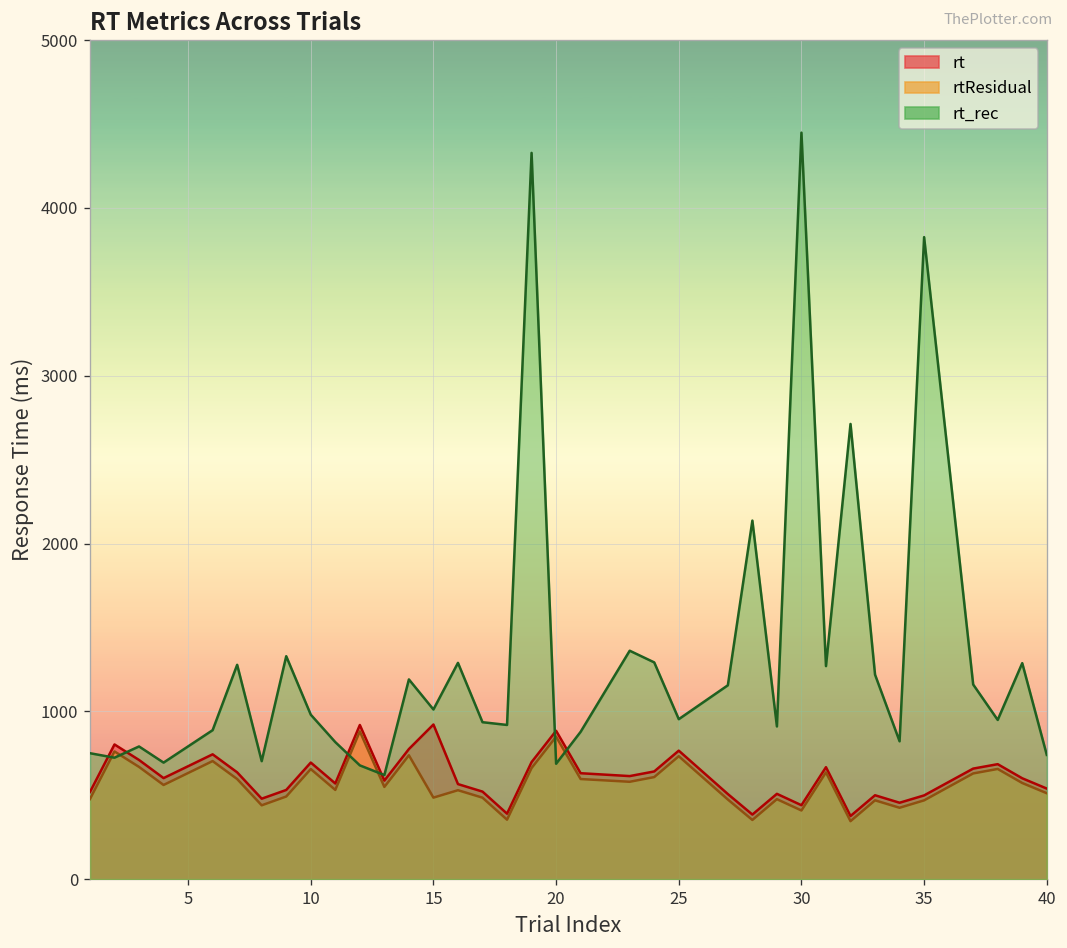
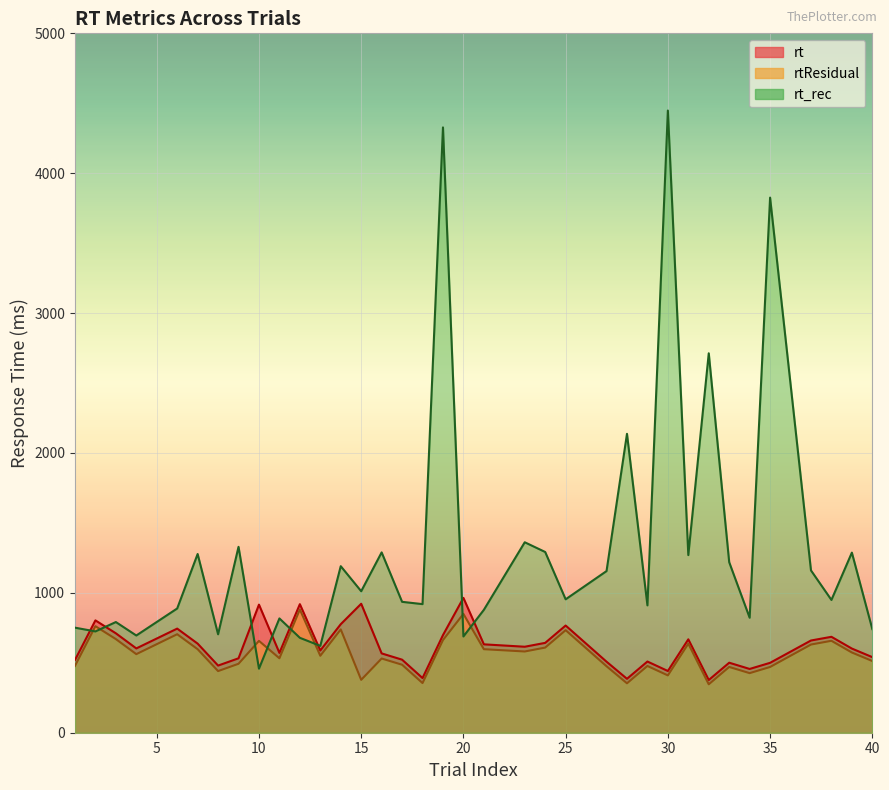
rt, 10: 700 -> 920
rt_rec, 10: 980 -> 460
rtResidual, 15: 490 -> 380
rt, 20: 880 -> 960
